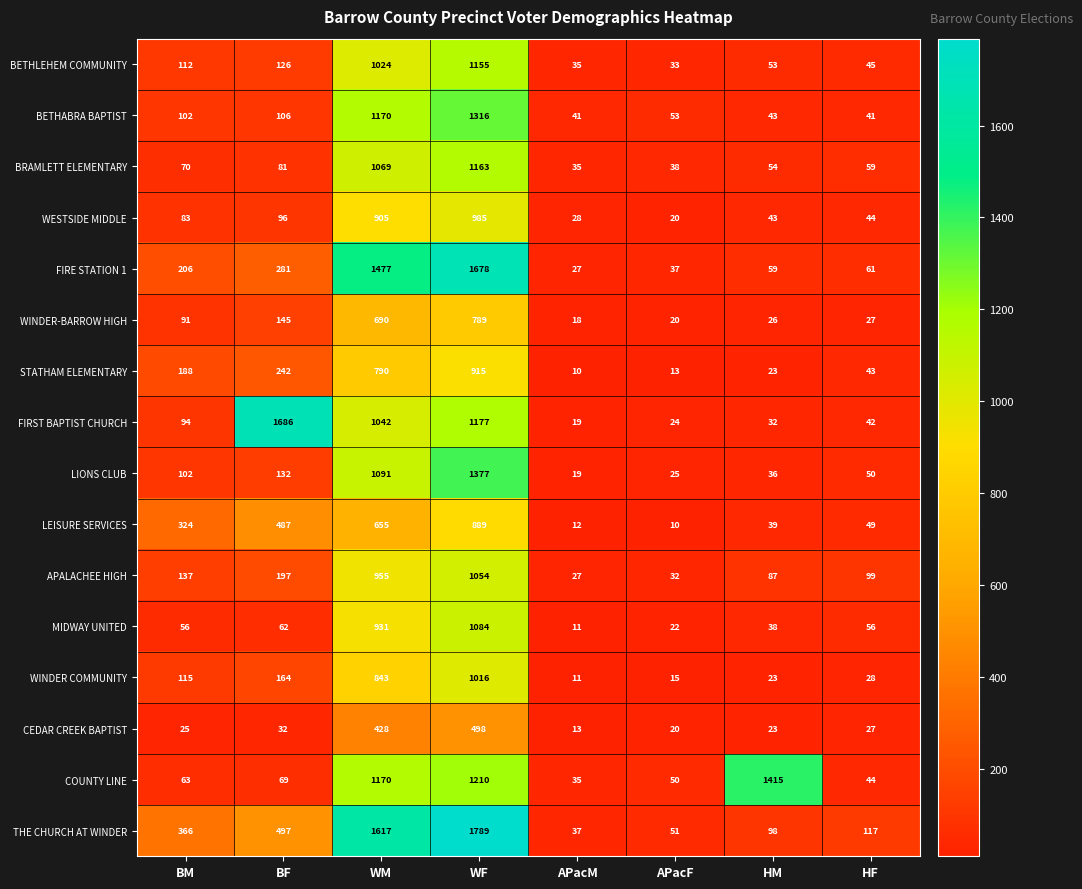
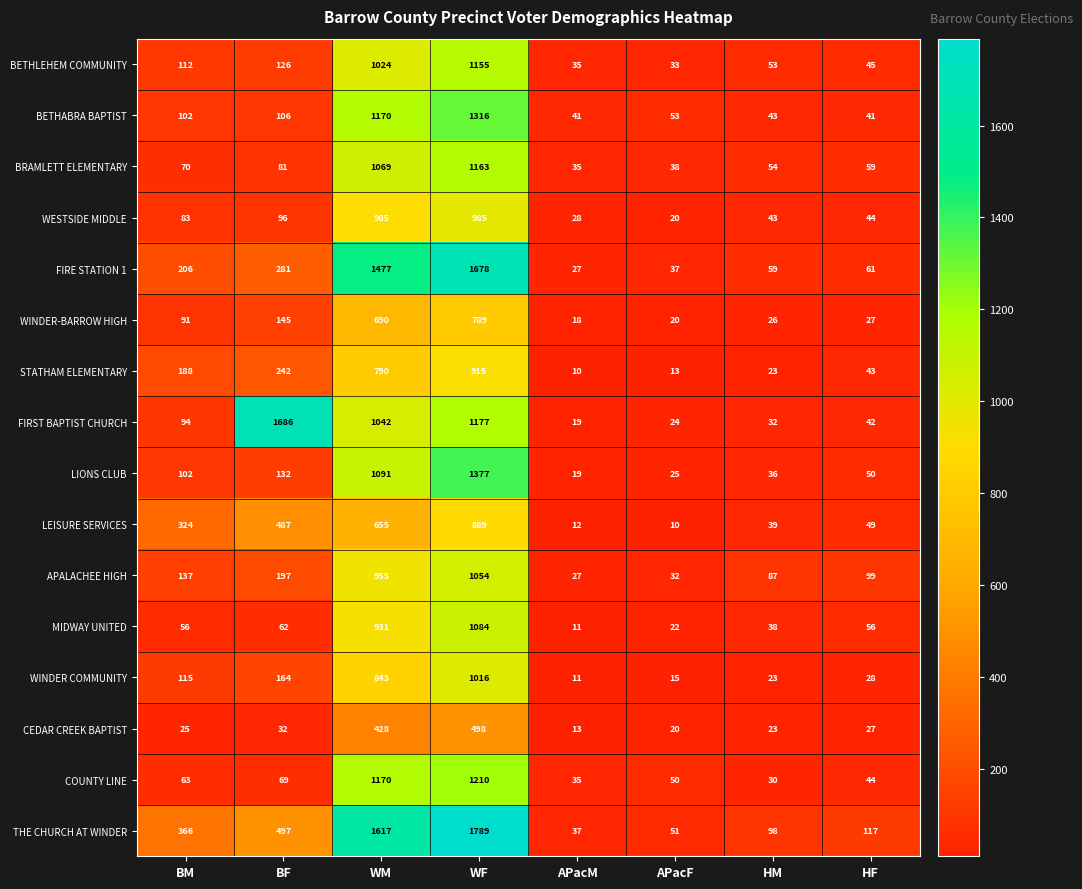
COUNTY LINE, HM: 1415 -> 30
